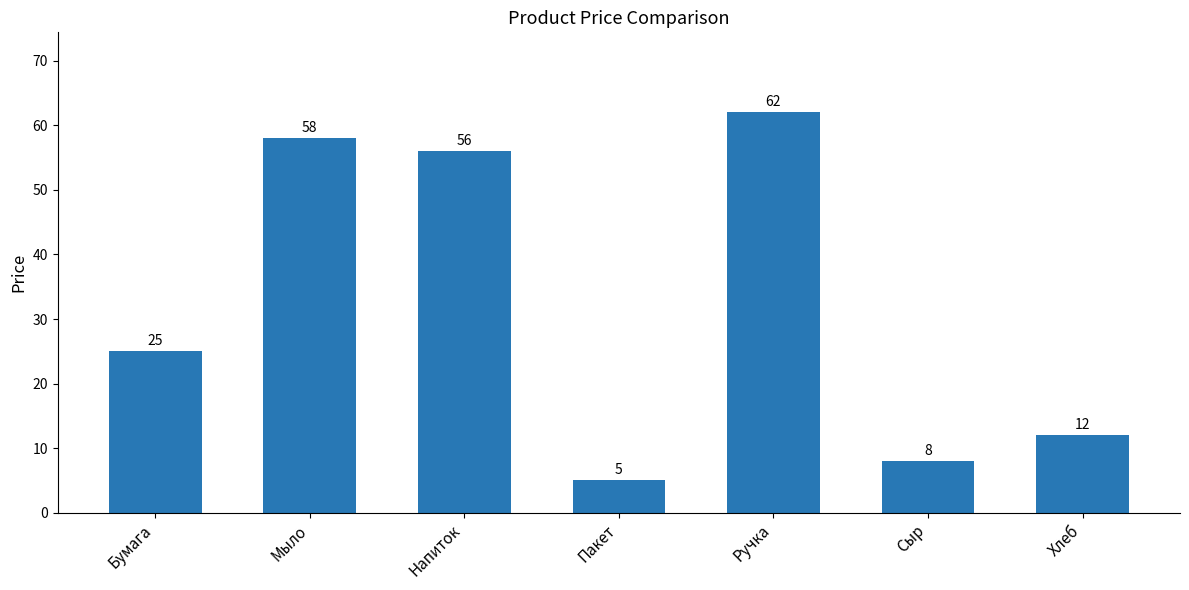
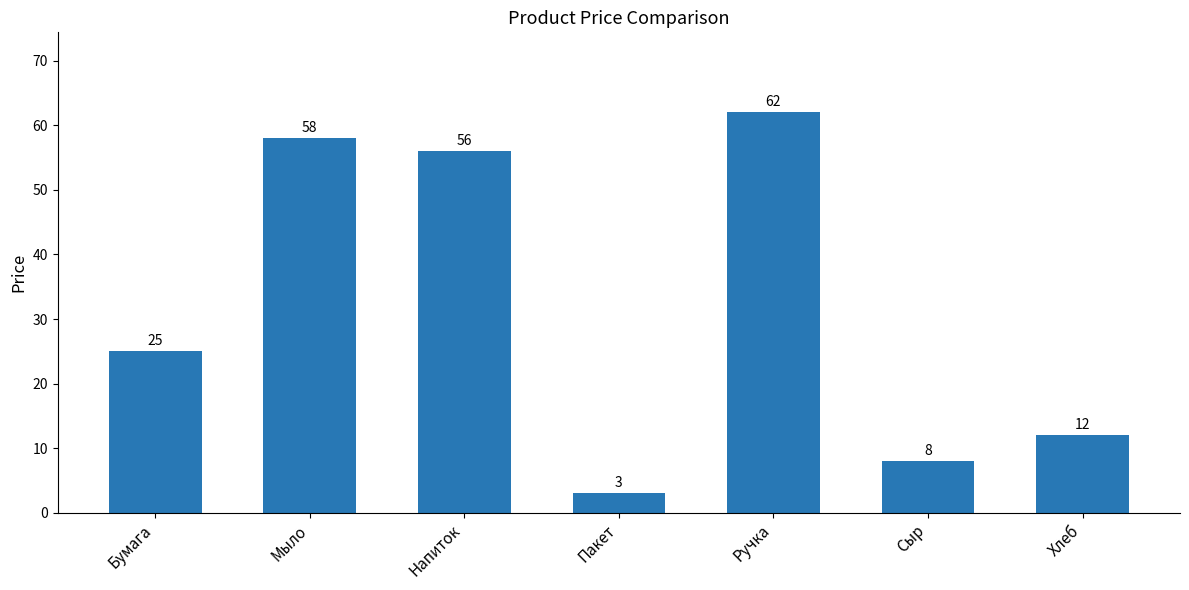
Пакет: 5 -> 3
